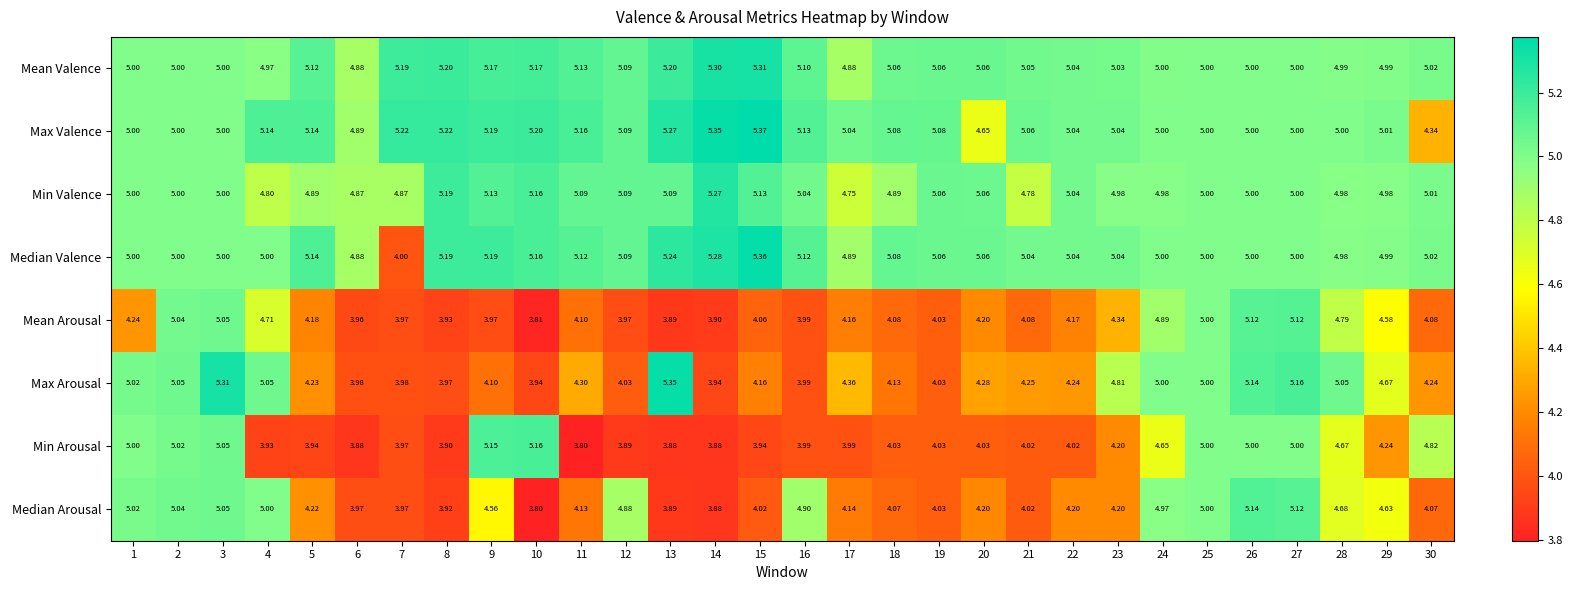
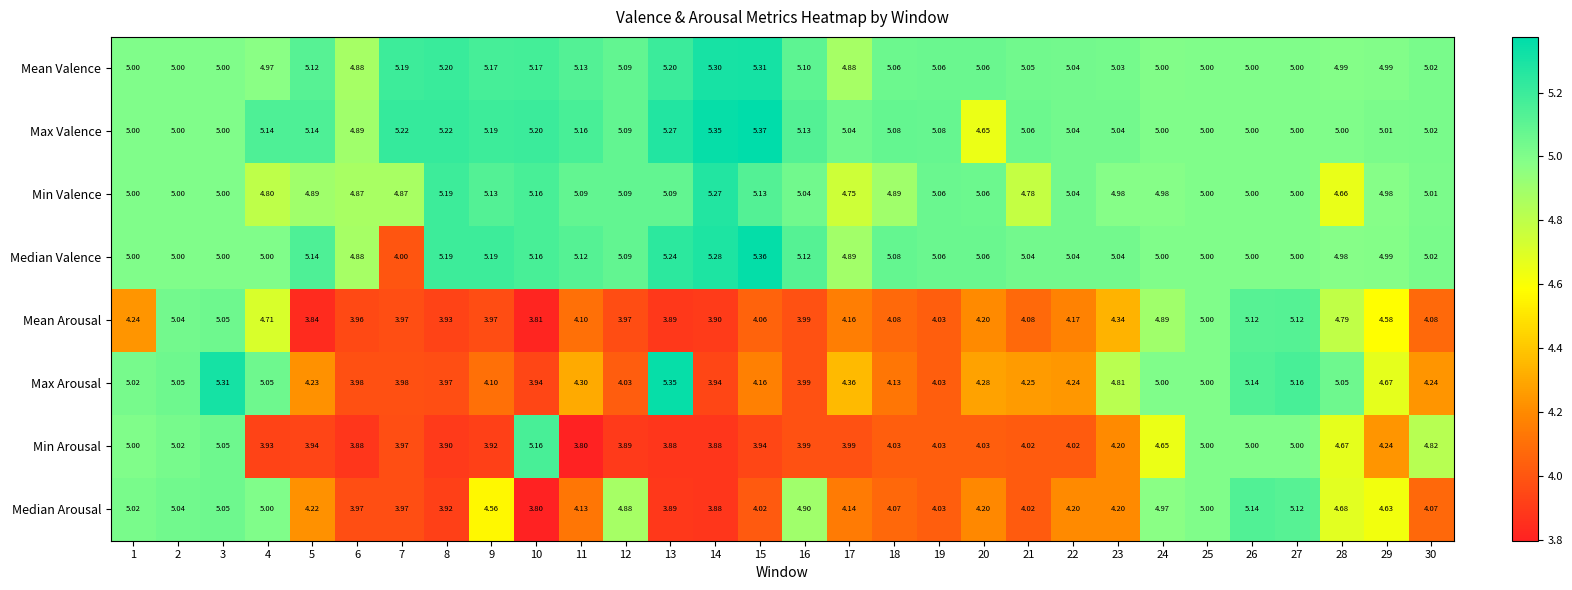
Max Valence, 30: 4.34 -> 5.02
Min Valence, 28: 4.98 -> 4.66
Mean Arousal, 5: 4.18 -> 3.84
Min Arousal, 9: 5.15 -> 3.92
